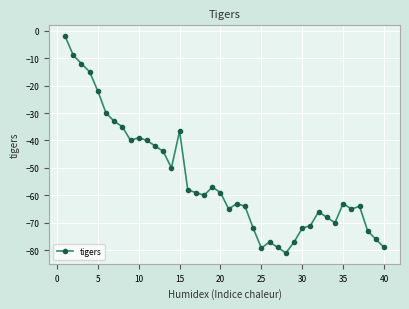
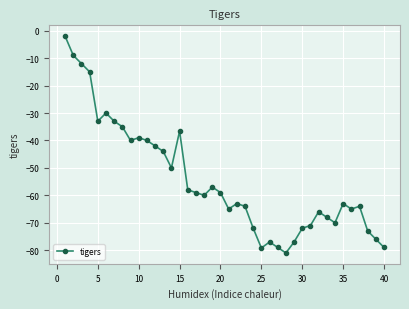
5: -22 -> -33
